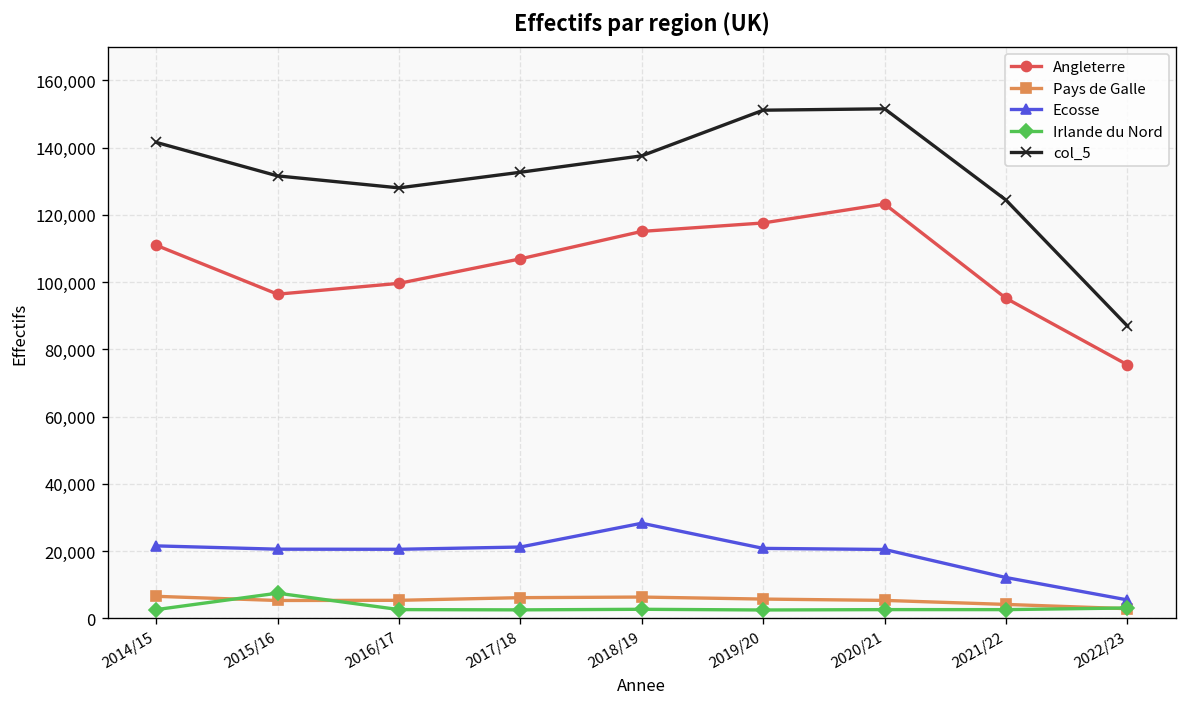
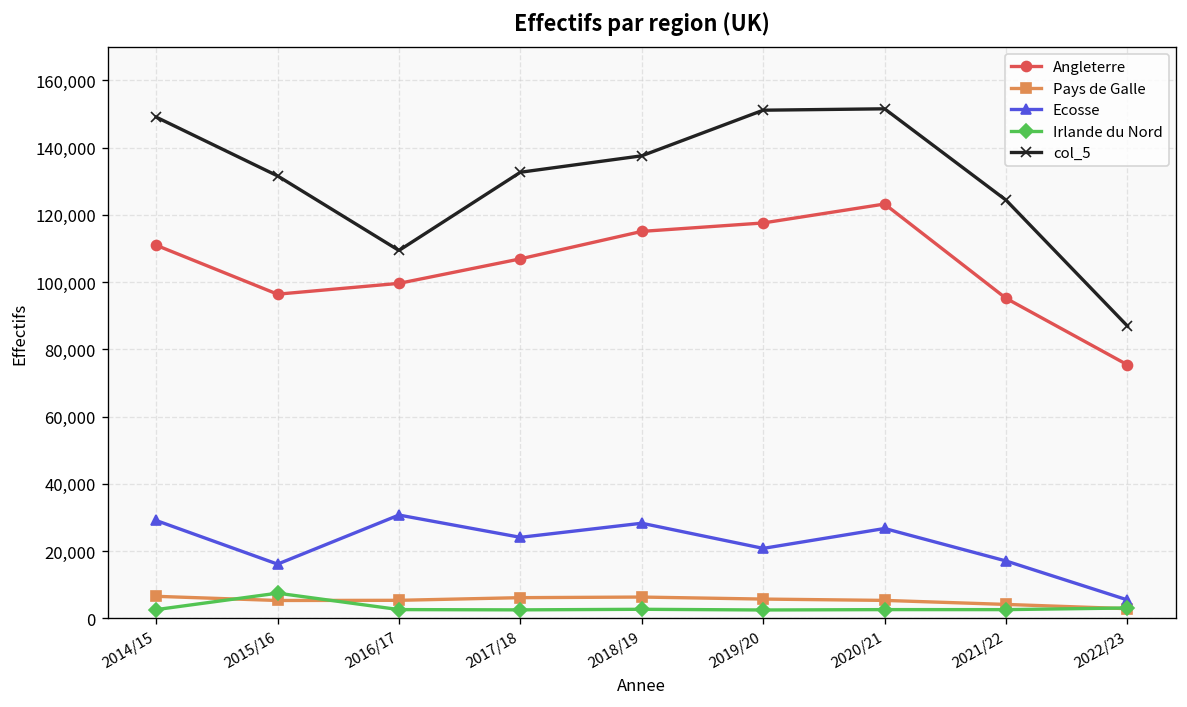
Ecosse, 2014/15: 22,000 -> 29,000
col_5, 2014/15: 142,000 -> 149,000
Ecosse, 2015/16: 21,000 -> 16,000
Ecosse, 2016/17: 21,000 -> 31,000
col_5, 2016/17: 128,000 -> 109,000
Ecosse, 2017/18: 21,000 -> 24,000
Ecosse, 2020/21: 20,000 -> 27,000
Ecosse, 2021/22: 12,000 -> 17,000
